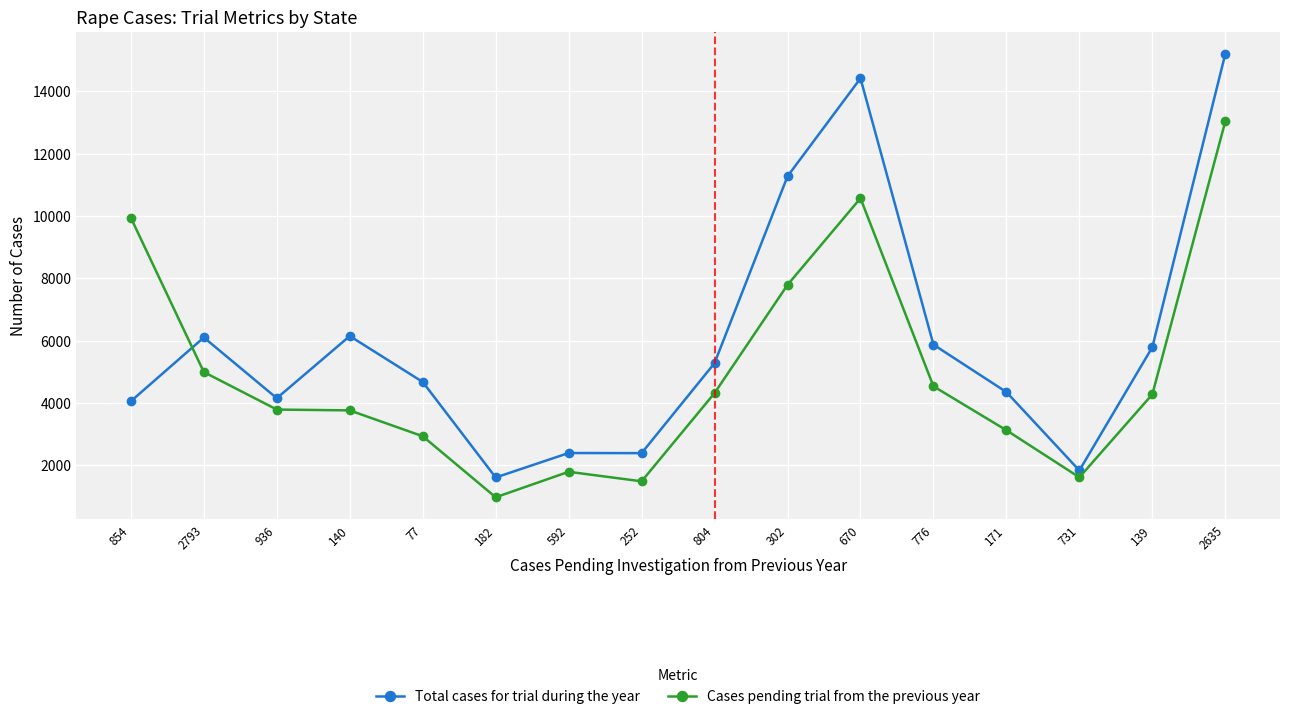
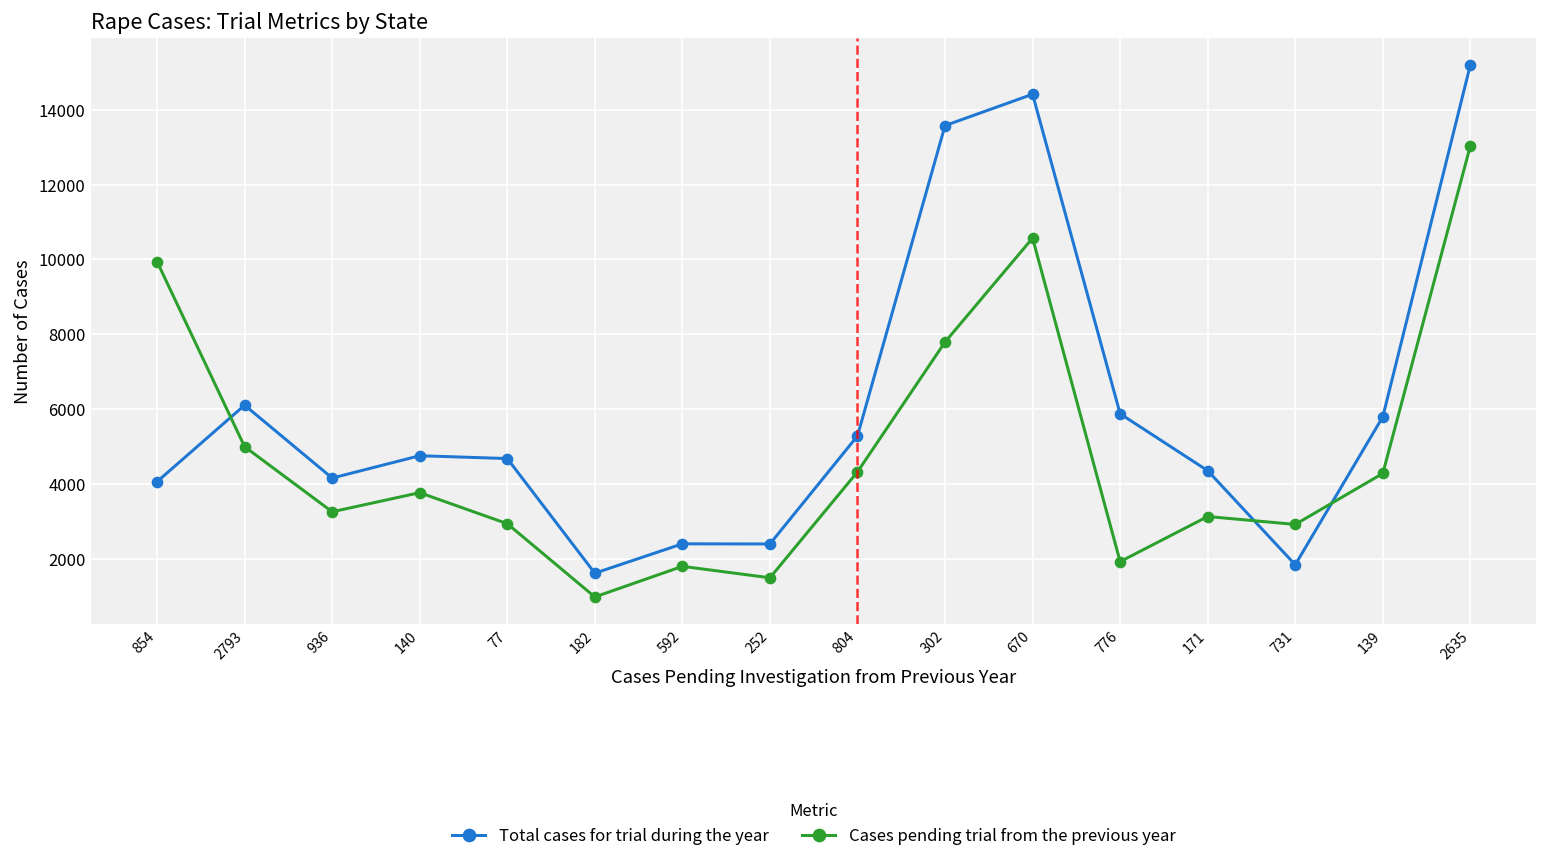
Cases pending trial from the previous year, 936: 3800 -> 3300
Total cases for trial during the year, 140: 6100 -> 4800
Total cases for trial during the year, 302: 11300 -> 13600
Cases pending trial from the previous year, 776: 4500 -> 1900
Cases pending trial from the previous year, 731: 1600 -> 2900
